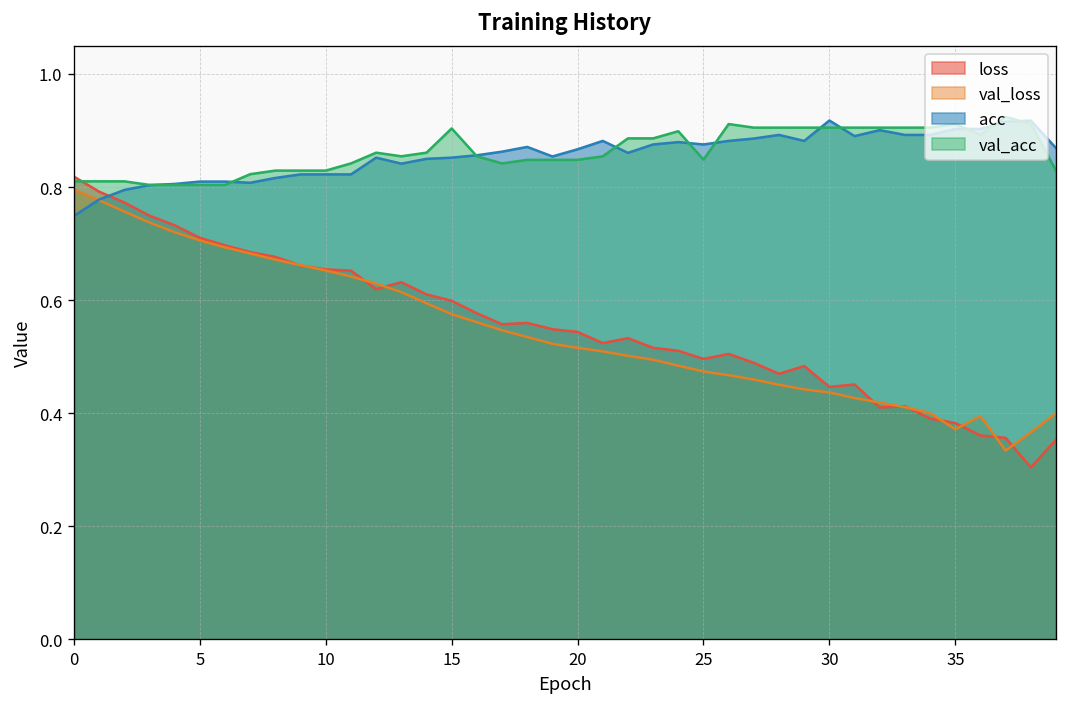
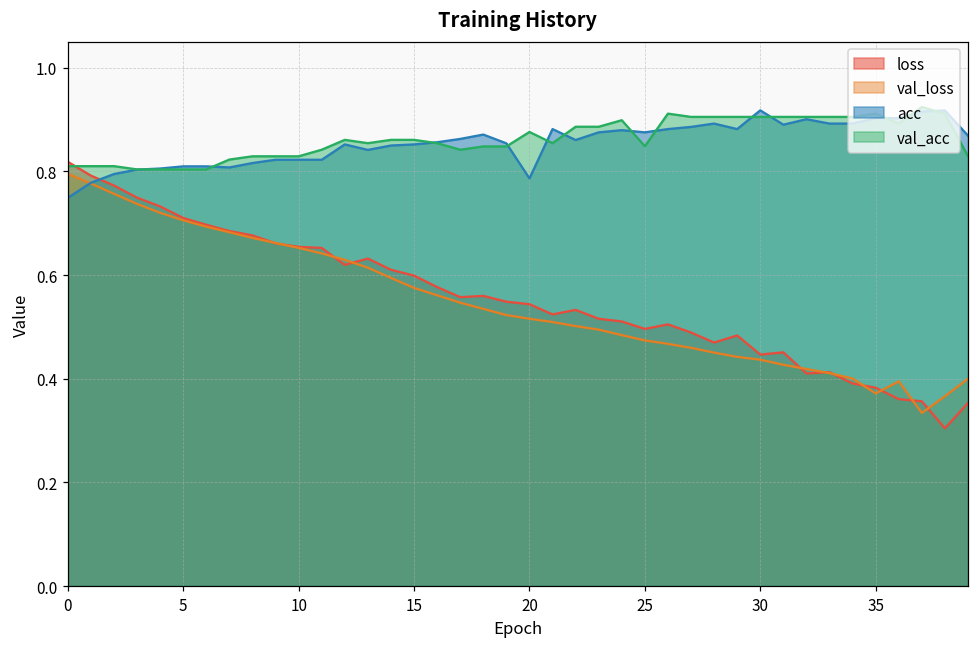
val_acc, 15: 0.90 -> 0.86
acc, 20: 0.87 -> 0.79
val_acc, 20: 0.85 -> 0.88
